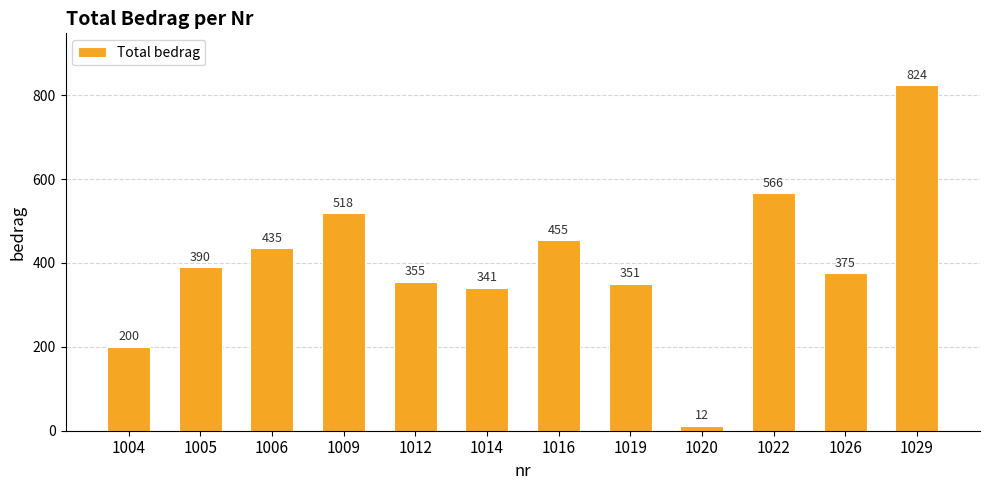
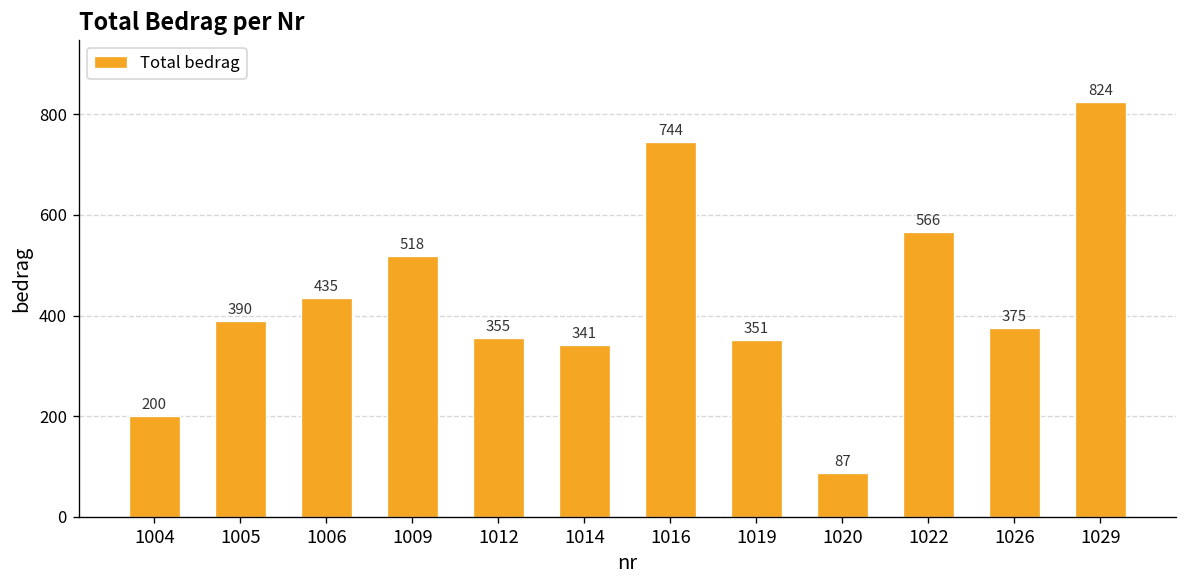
1016: 455 -> 744
1020: 12 -> 87
